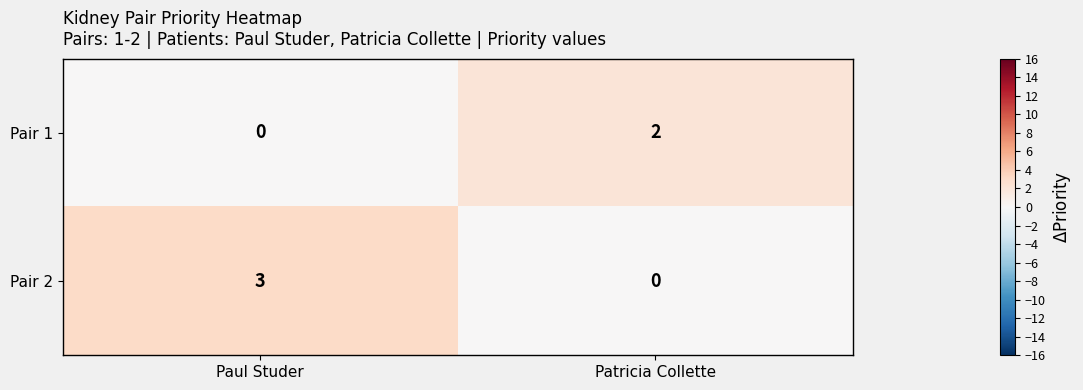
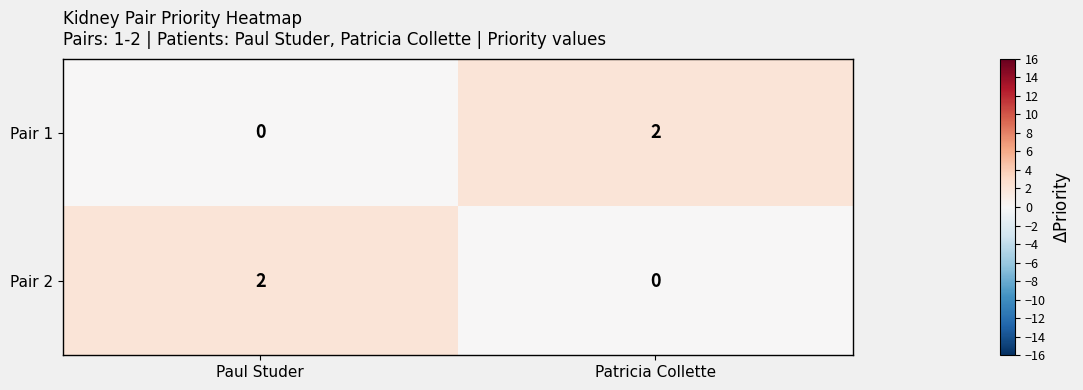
Pair 2, Paul Studer: 3 -> 2
